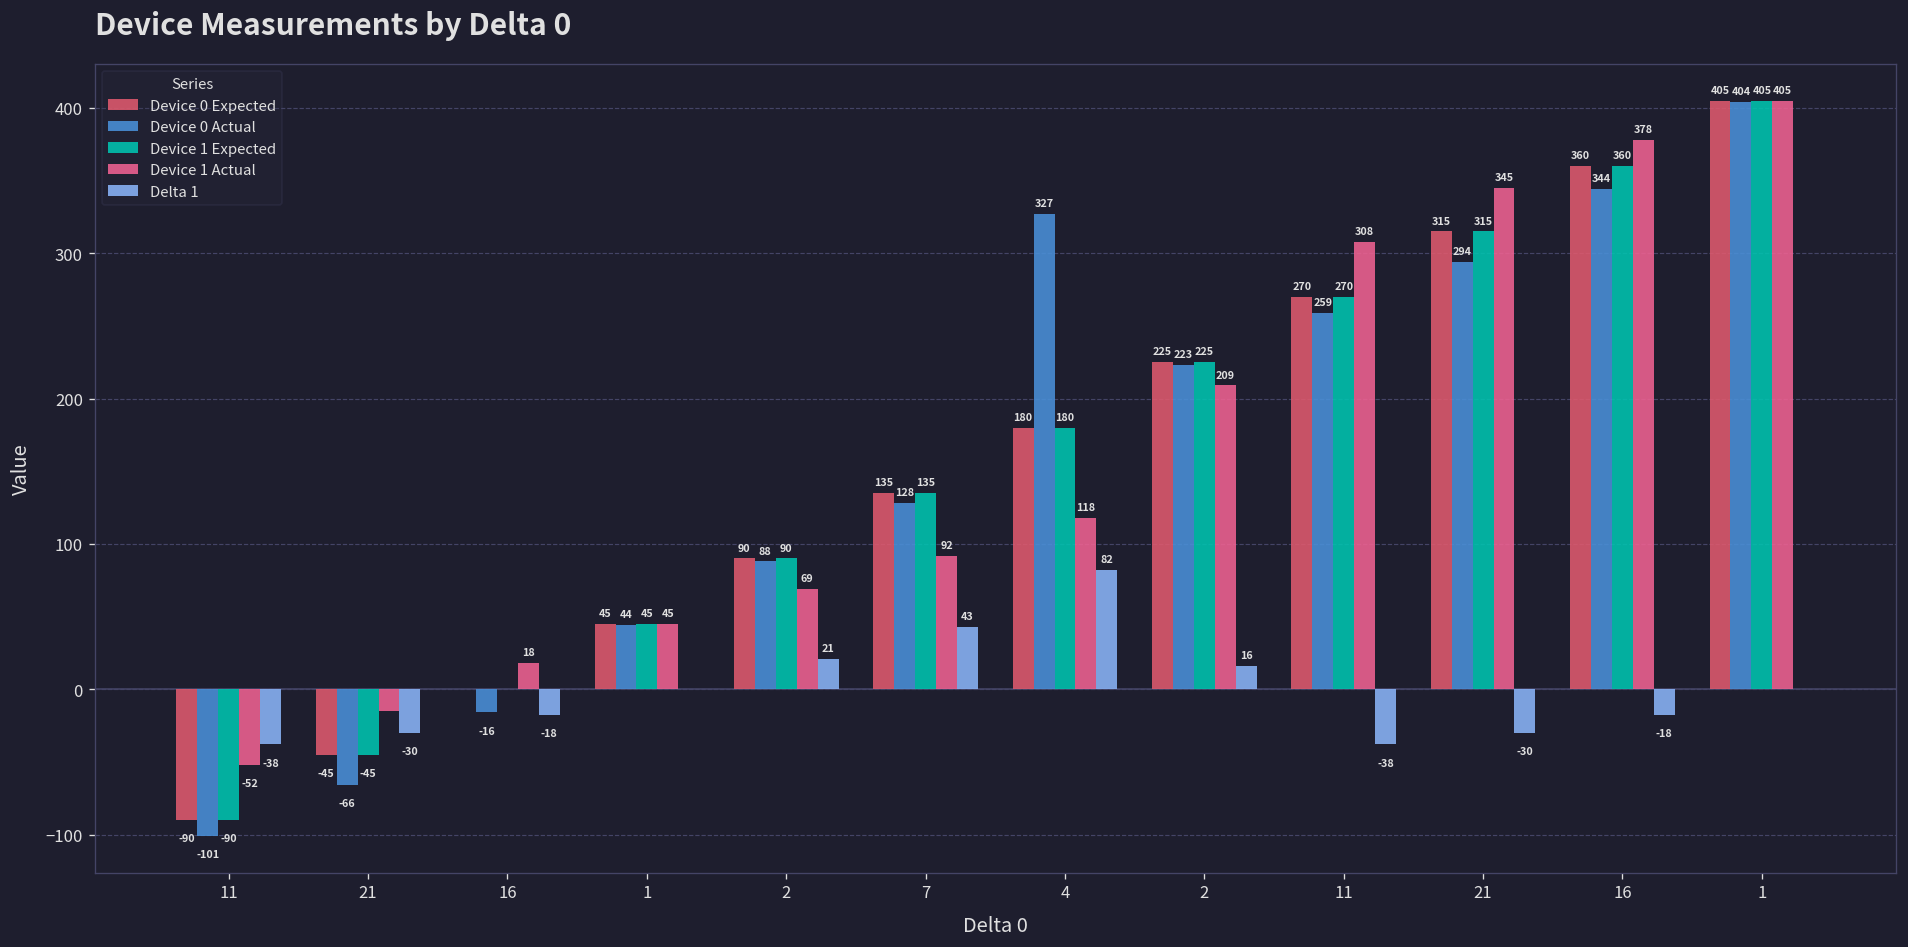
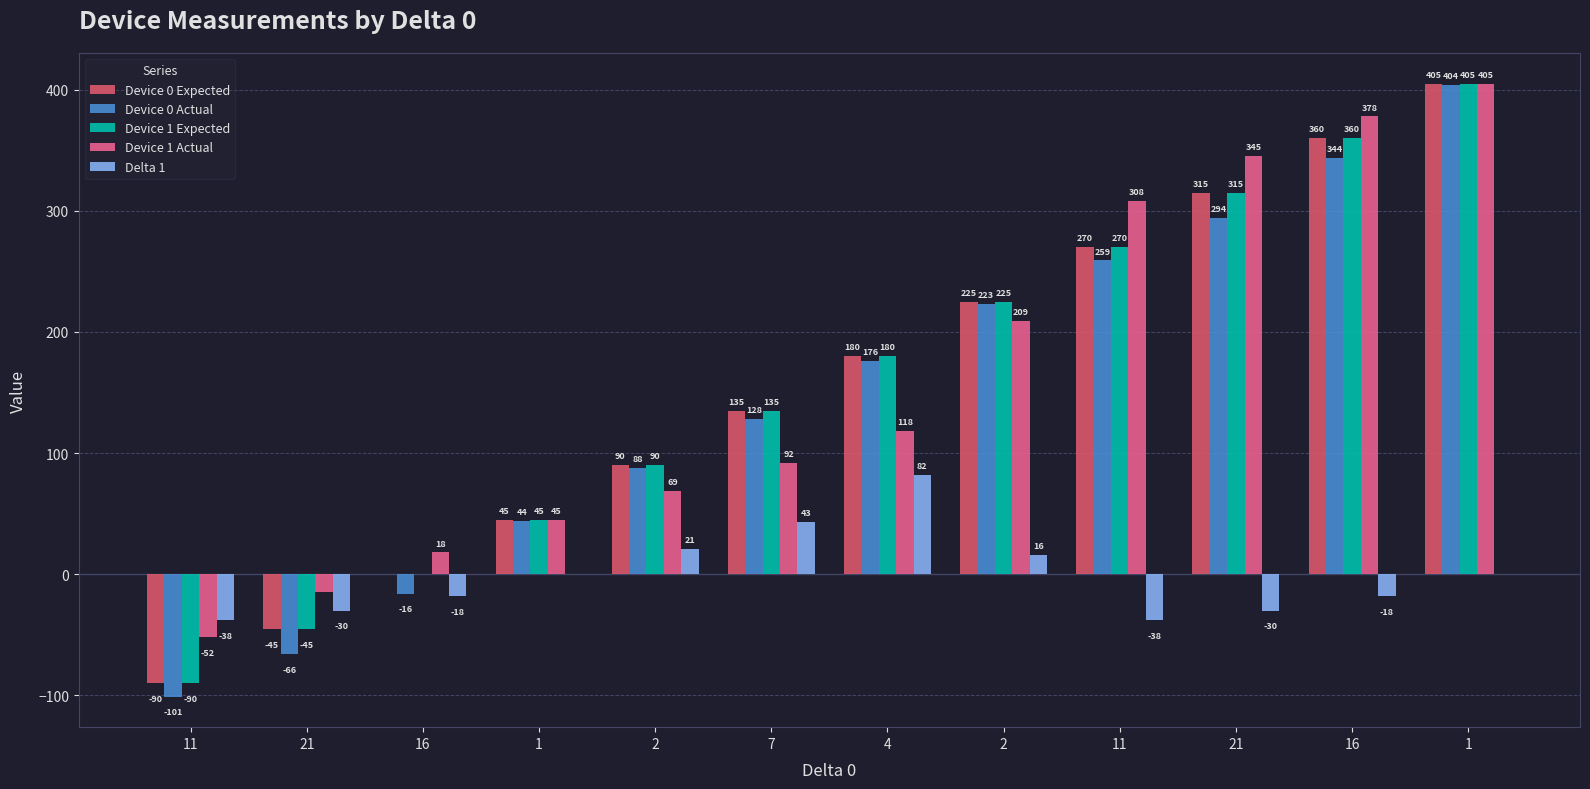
Device 0 Actual, 4: 327 -> 176
